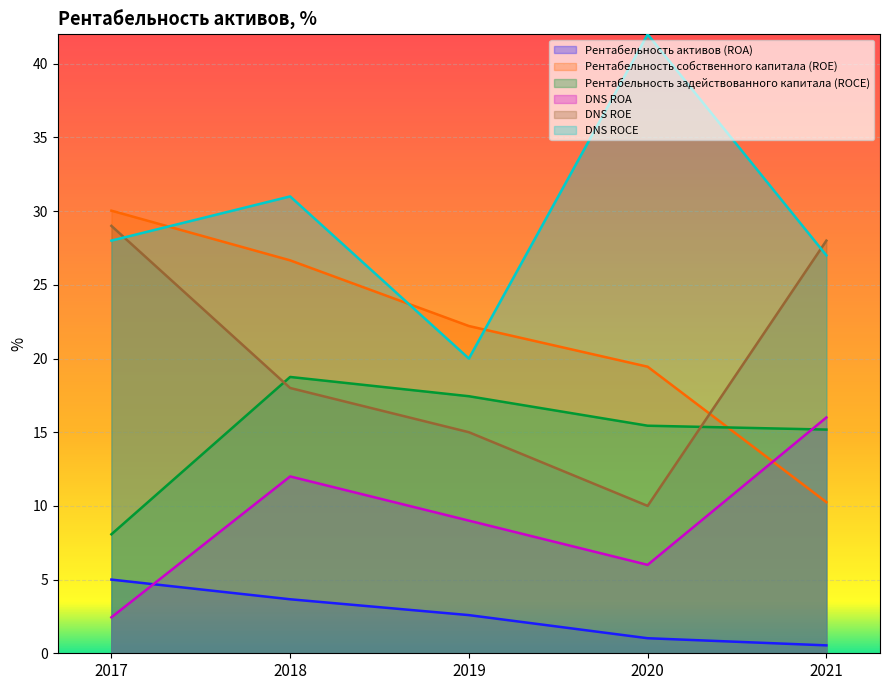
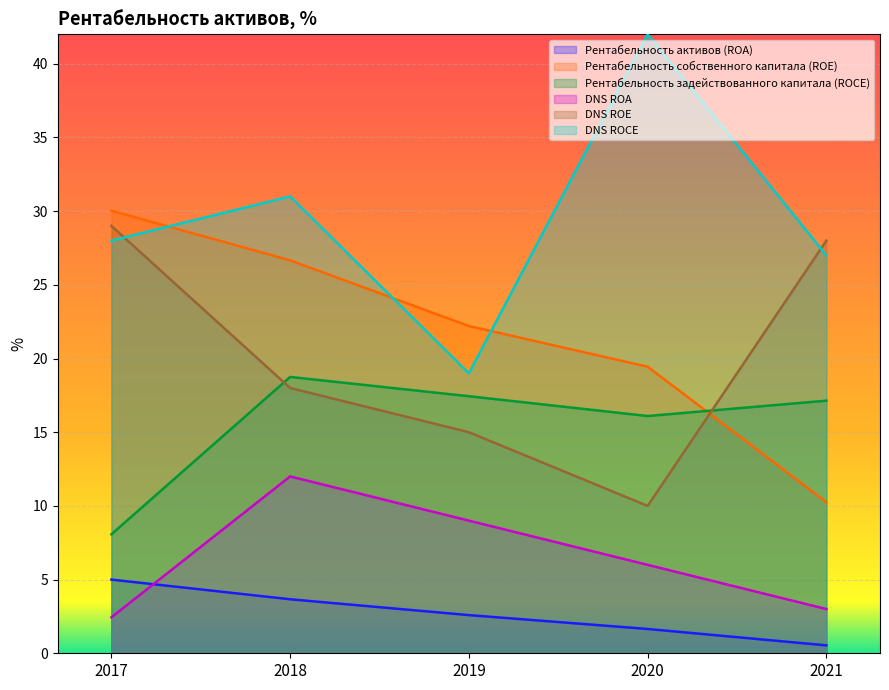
DNS ROCE, 2019: 20 -> 19
Рентабельность активов (ROA), 2020: 1.0 -> 1.6
Рентабельность задействованного капитала (ROCE), 2020: 15.4 -> 16.1
Рентабельность задействованного капитала (ROCE), 2021: 15.2 -> 17.1
DNS ROA, 2021: 16 -> 3
